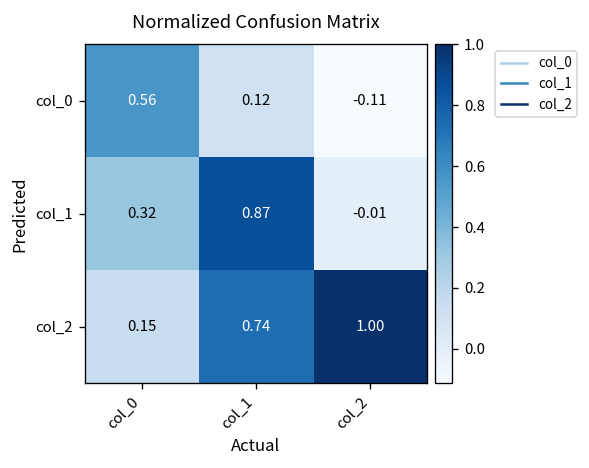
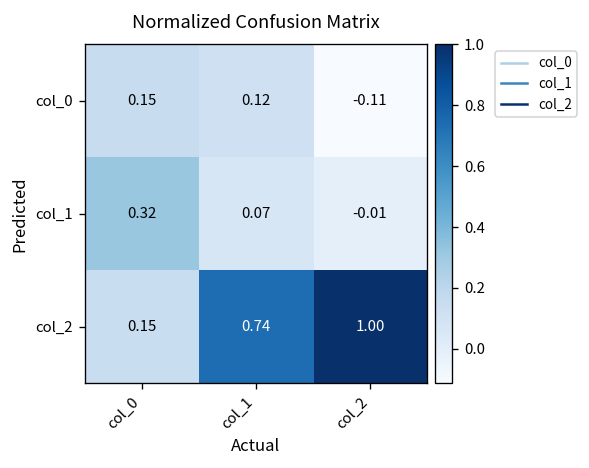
col_0, col_0: 0.56 -> 0.15
col_1, col_1: 0.87 -> 0.07
